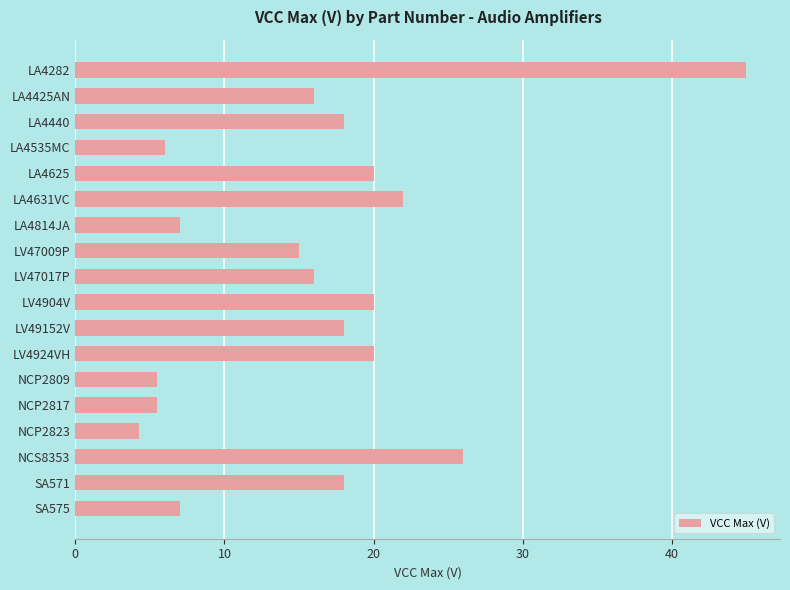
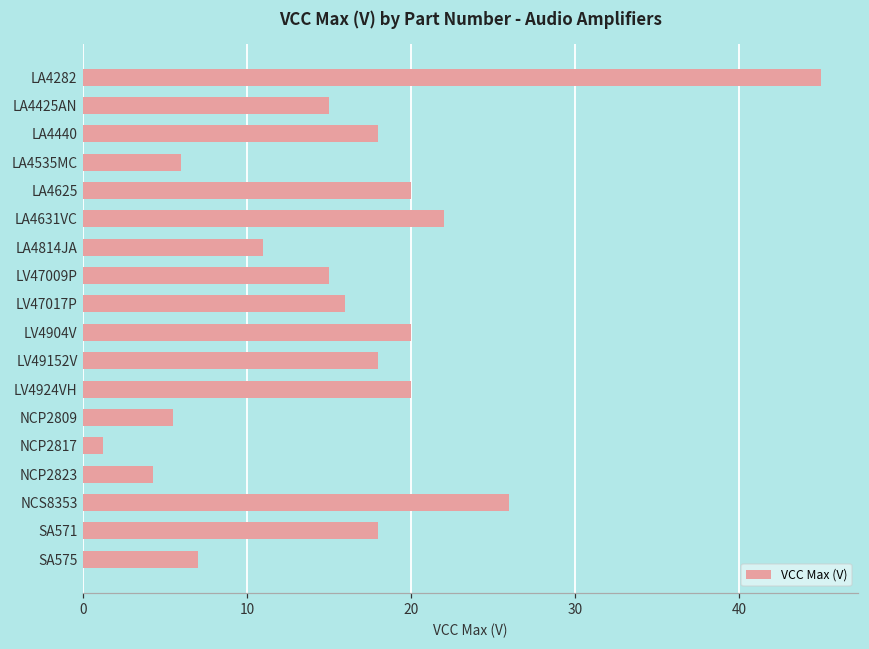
LA4425AN: 16 -> 15
LA4814JA: 7 -> 11
NCP2817: 5.5 -> 1.2
